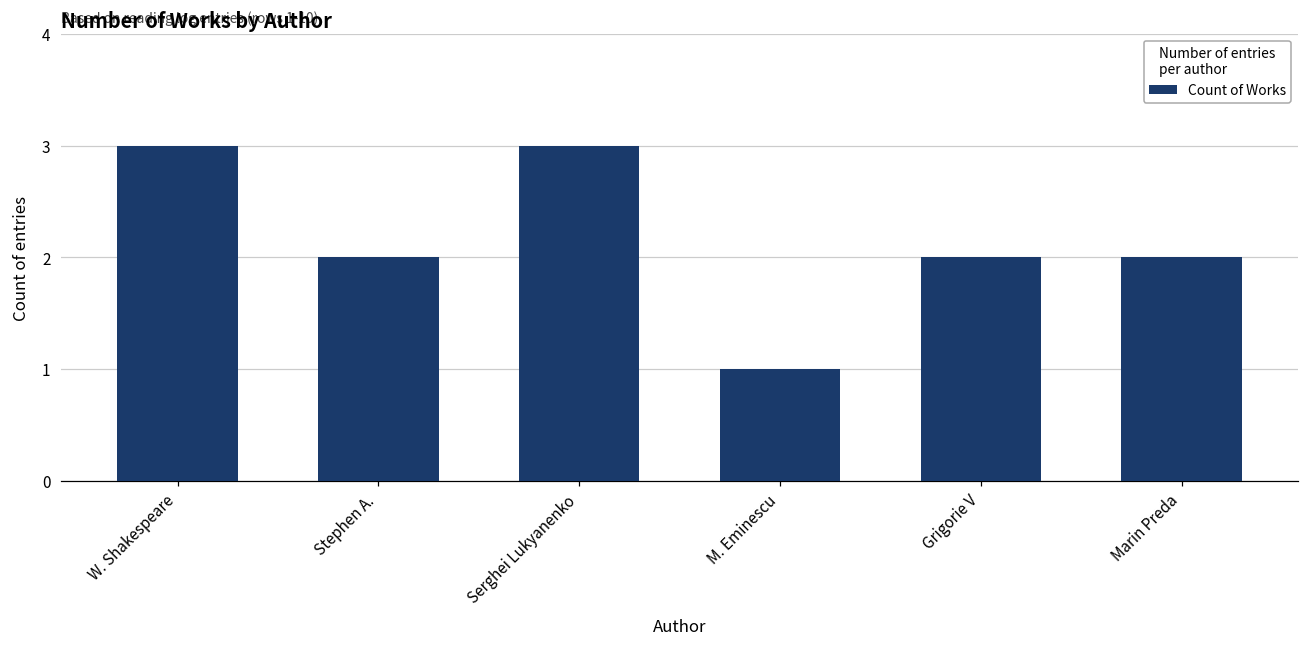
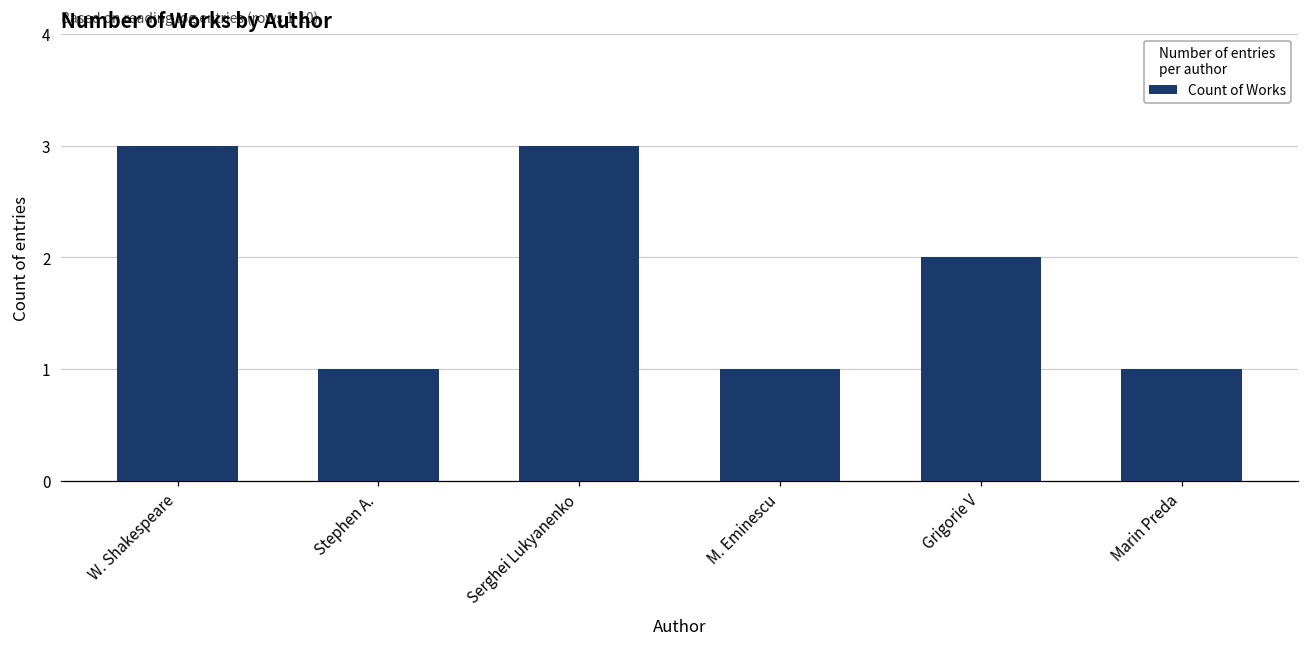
Stephen A.: 2 -> 1
Marin Preda: 2 -> 1
